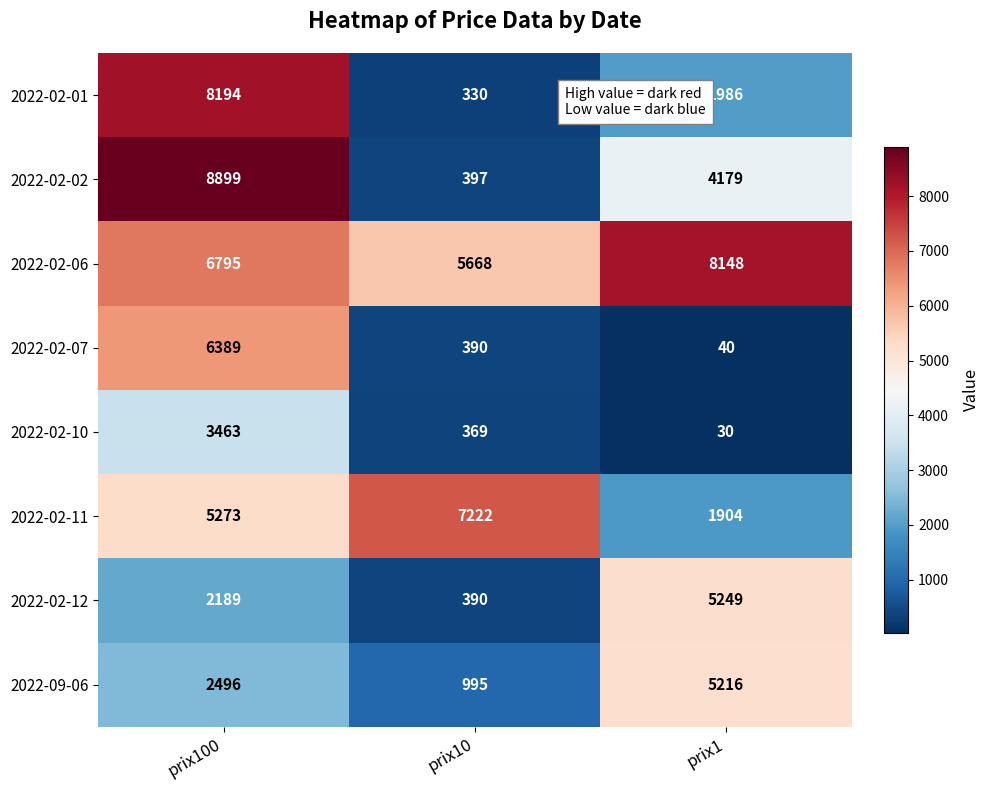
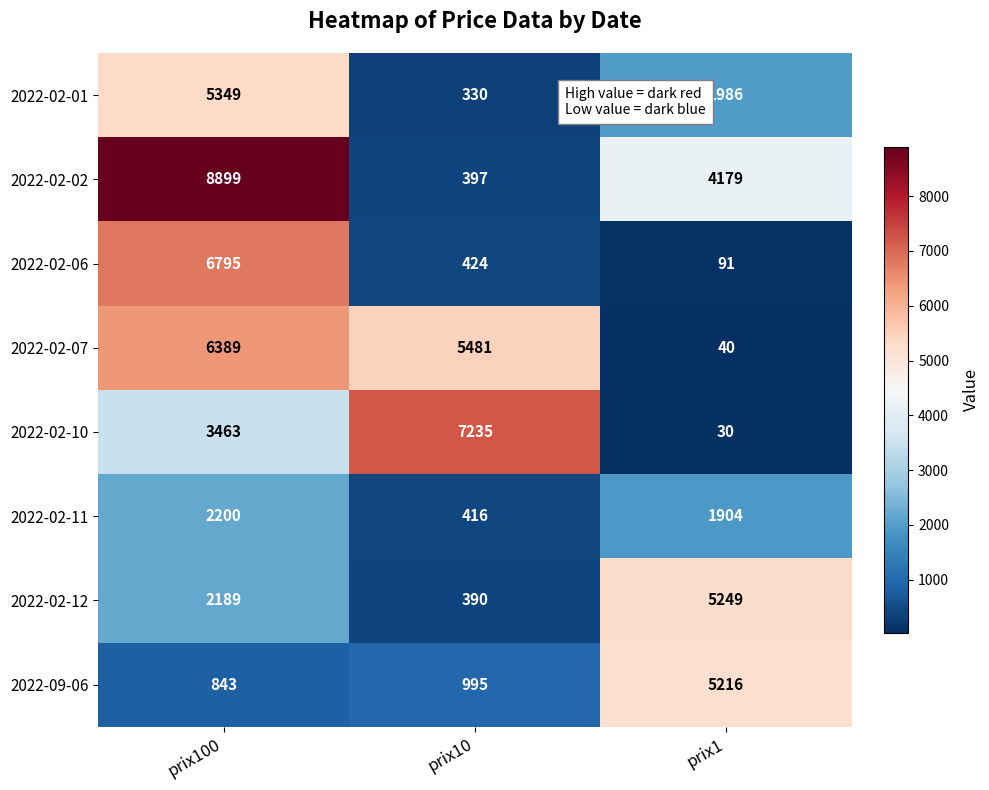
2022-02-01, prix100: 8194 -> 5349
2022-02-06, prix10: 5668 -> 424
2022-02-06, prix1: 8148 -> 91
2022-02-07, prix10: 390 -> 5481
2022-02-10, prix10: 369 -> 7235
2022-02-11, prix100: 5273 -> 2200
2022-02-11, prix10: 7222 -> 416
2022-09-06, prix100: 2496 -> 843
